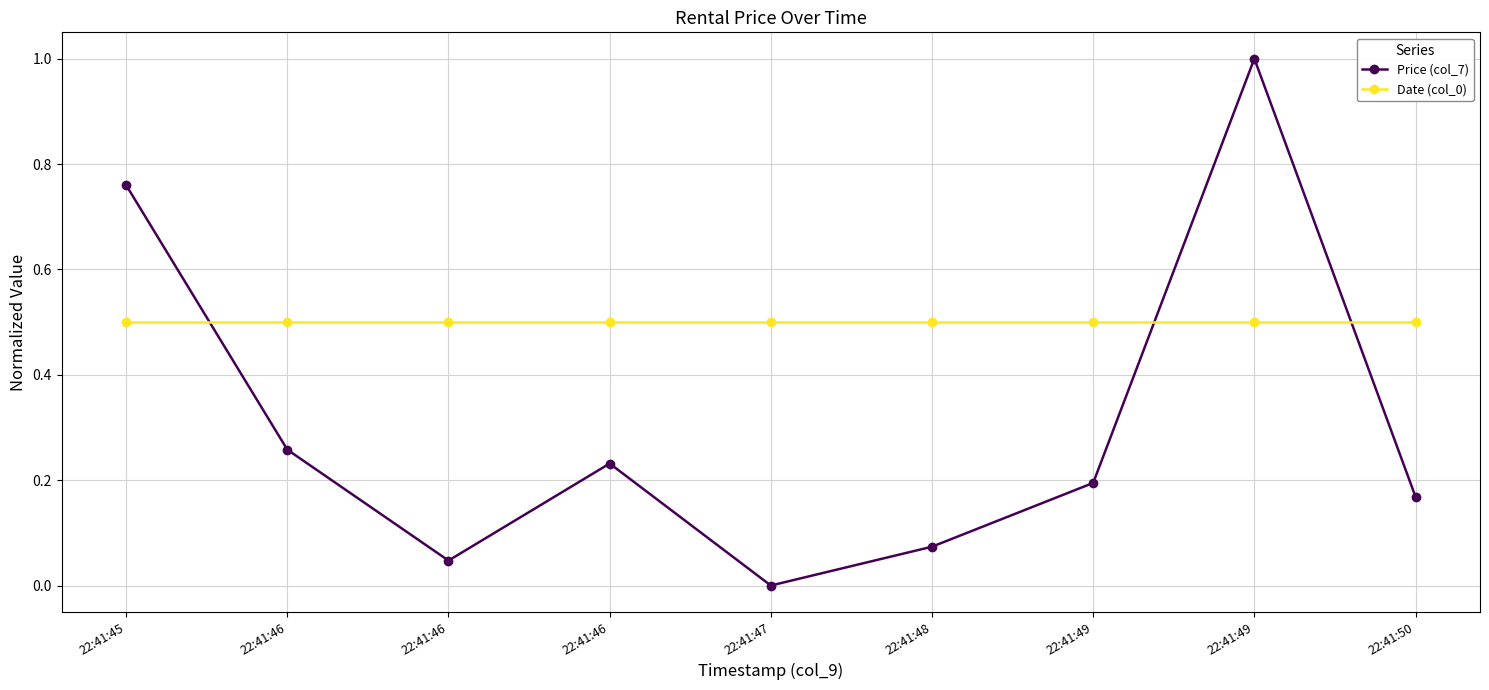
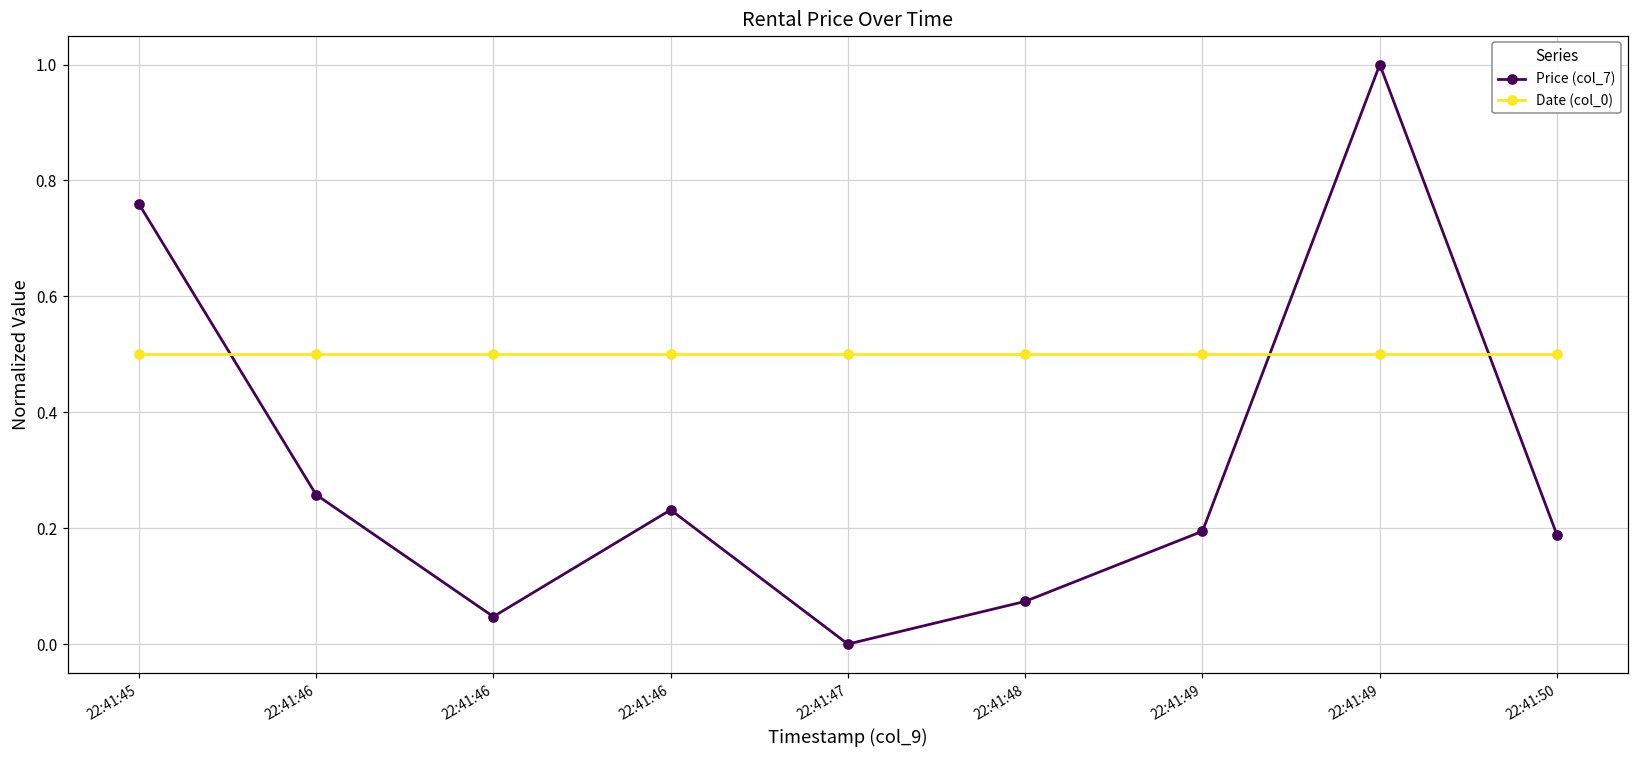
Price (col_7), 22:41:50: 0.17 -> 0.19
